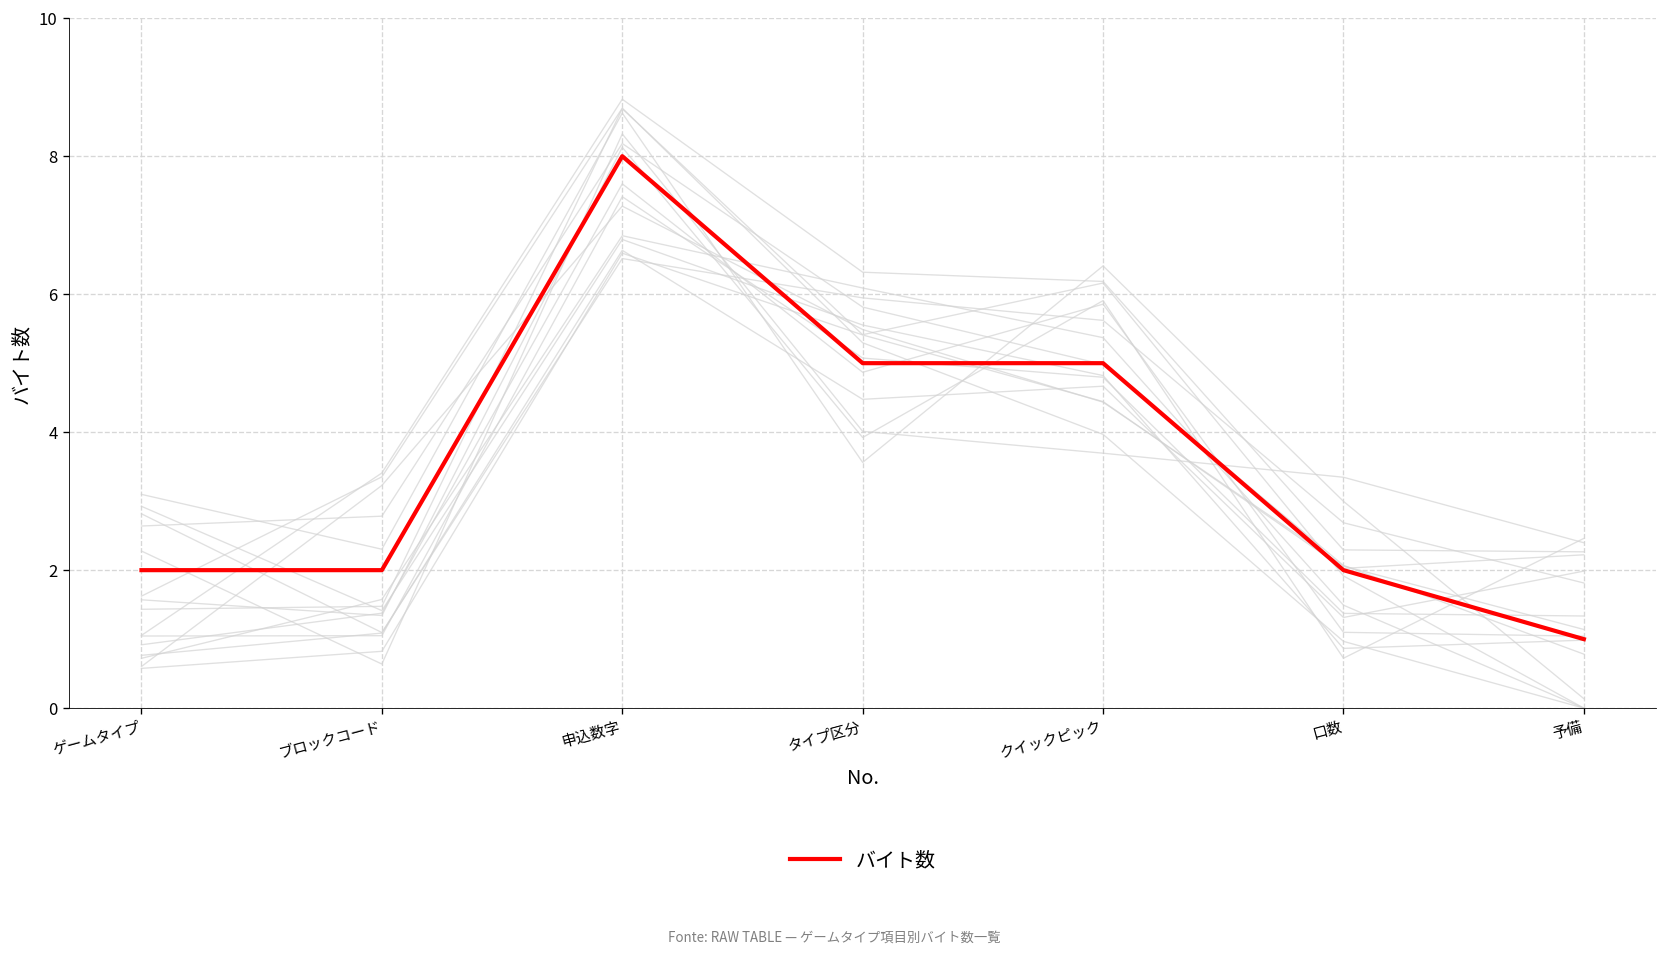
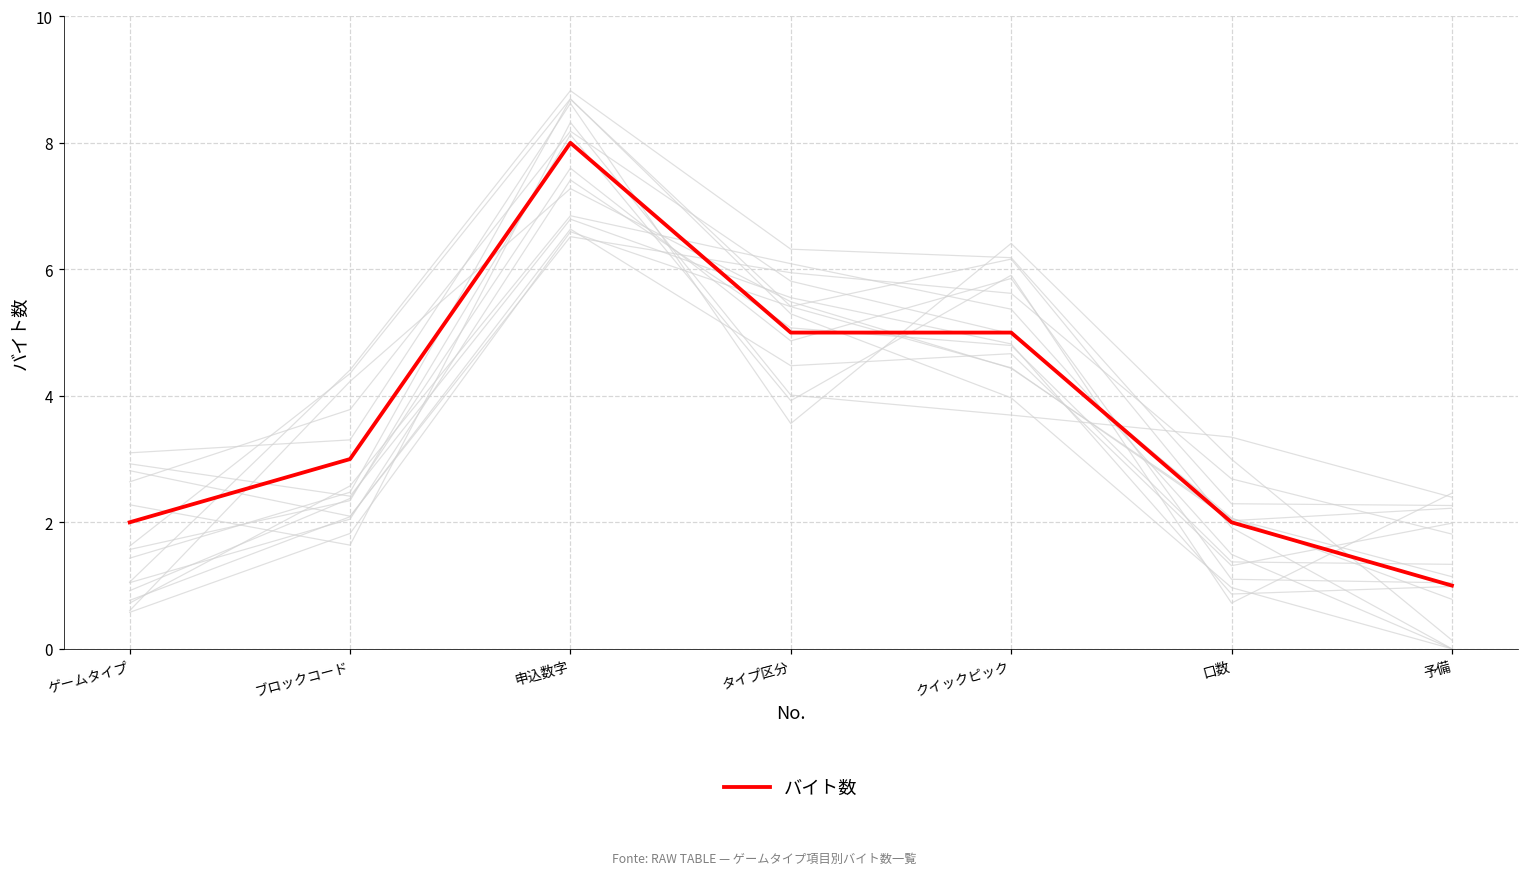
バイト数, ブロックコード: 2 -> 3
